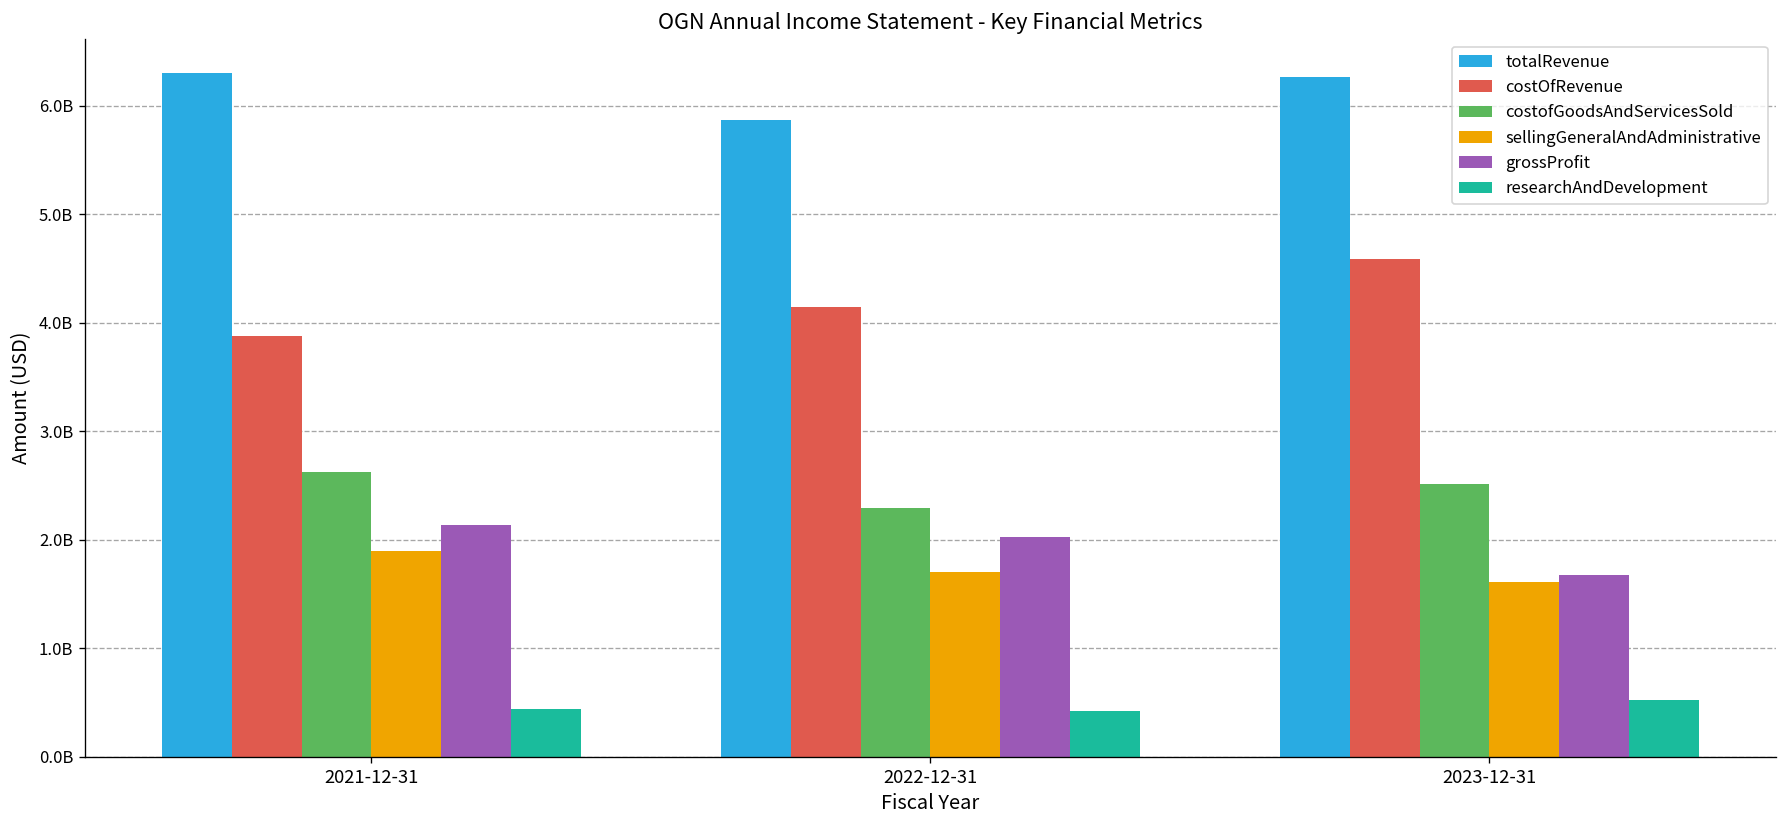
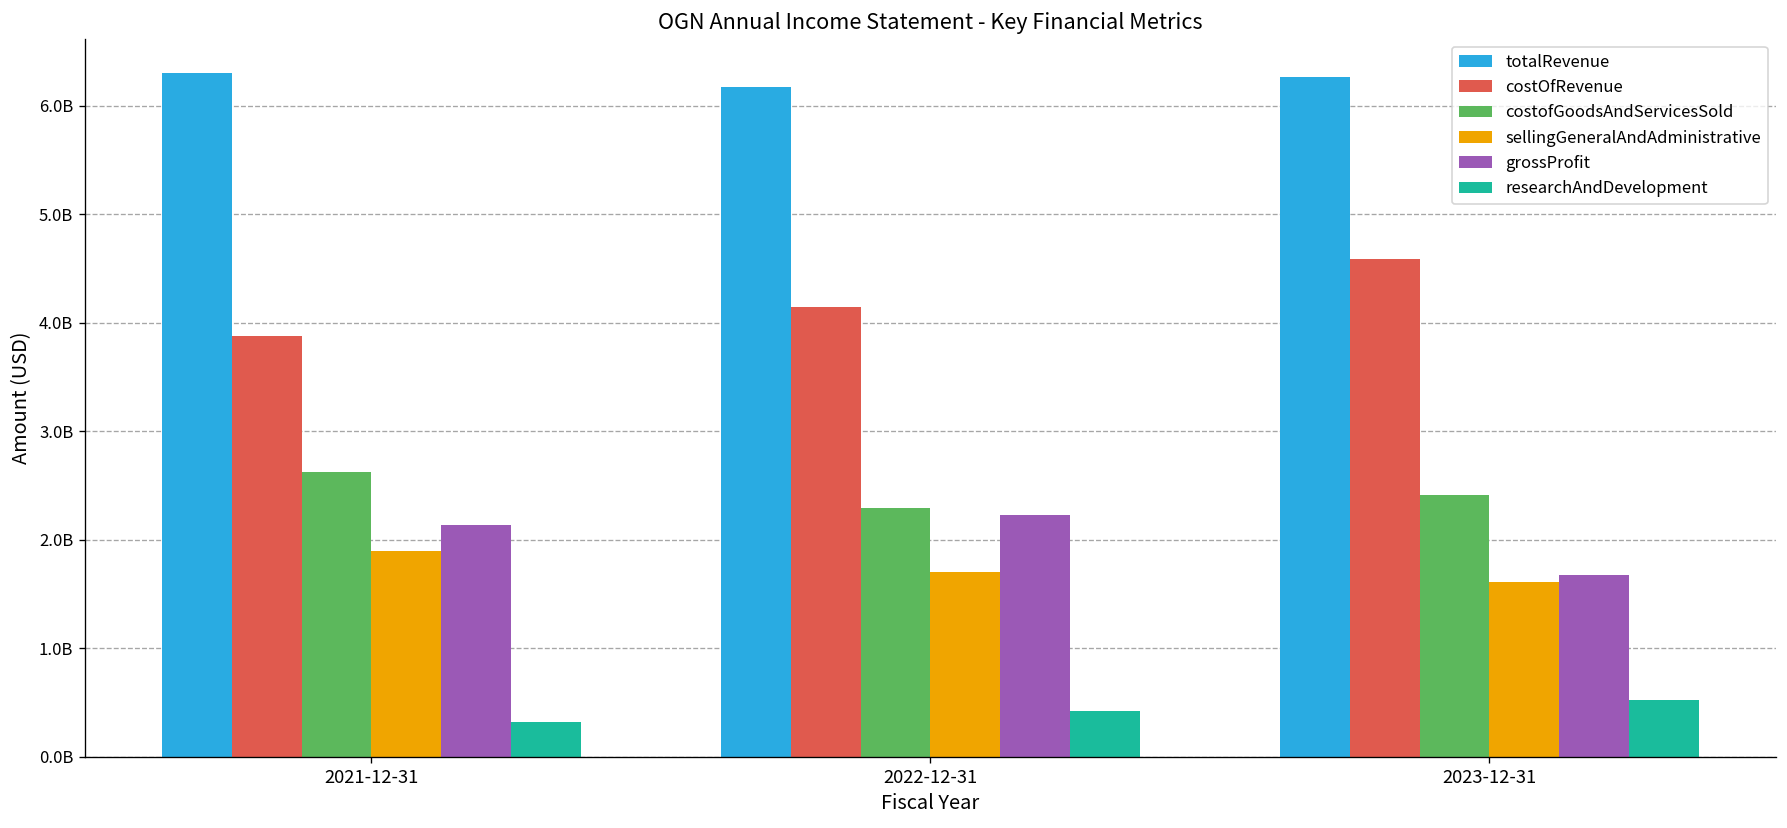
researchAndDevelopment, 2021-12-31: 400000000 -> 300000000
totalRevenue, 2022-12-31: 5900000000 -> 6200000000
grossProfit, 2022-12-31: 2000000000 -> 2200000000
costofGoodsAndServicesSold, 2023-12-31: 2500000000 -> 2400000000
